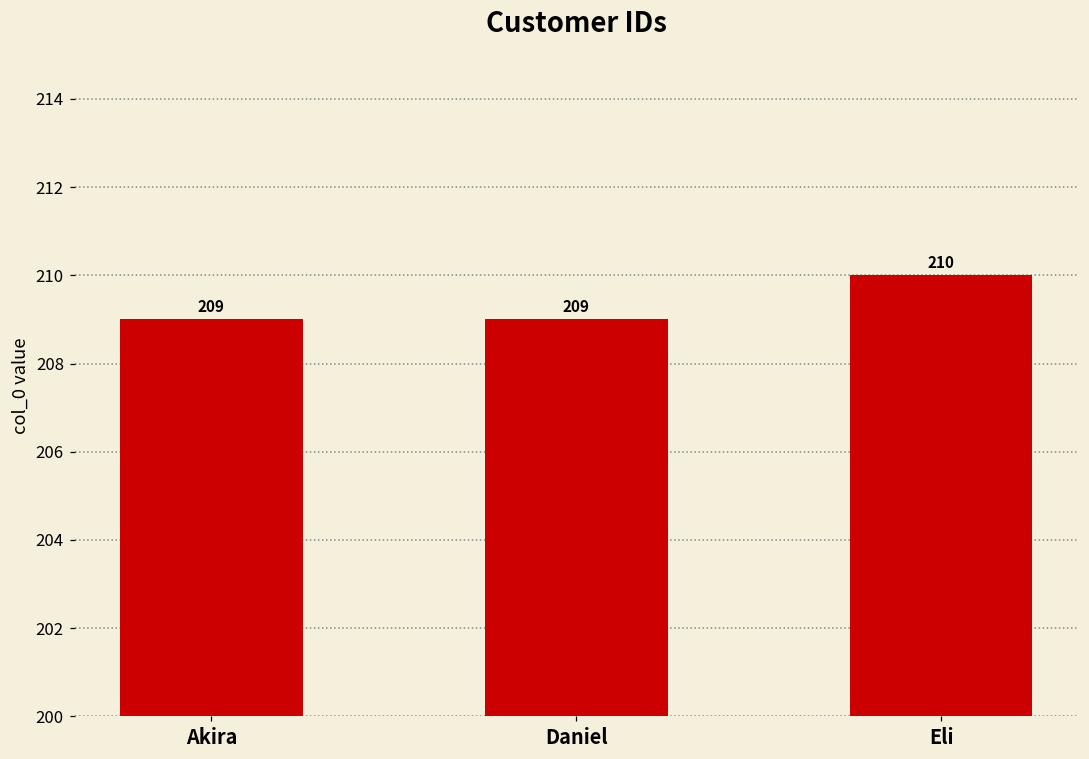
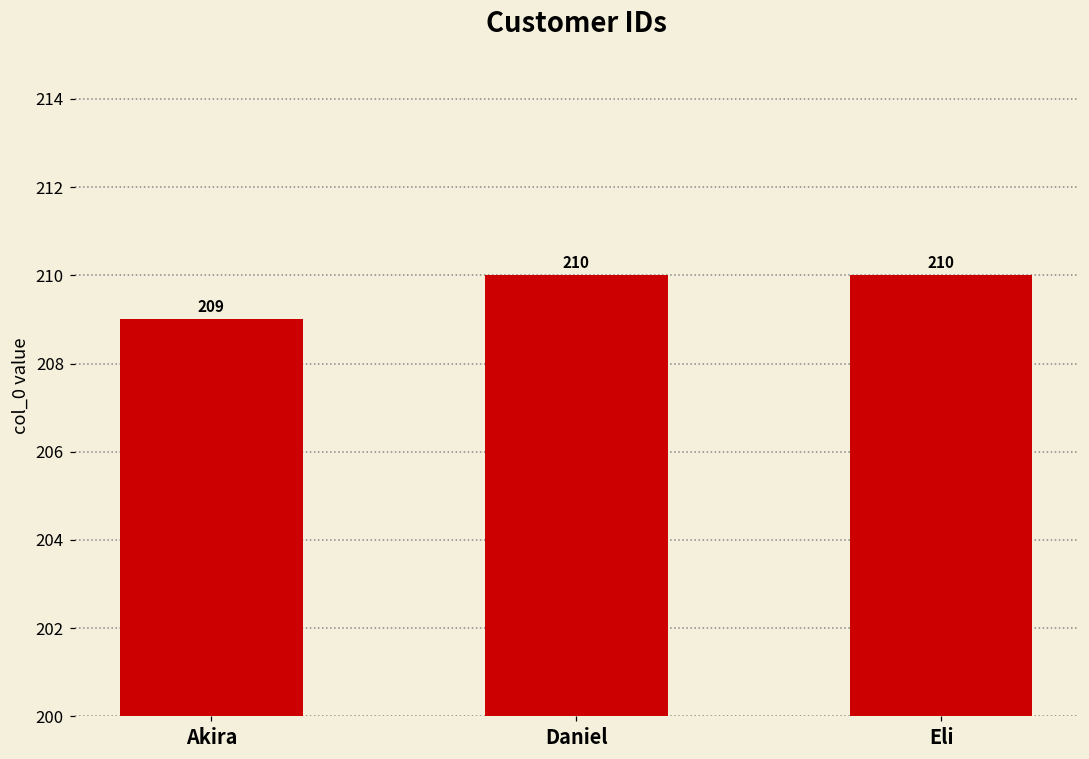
Daniel: 209 -> 210
